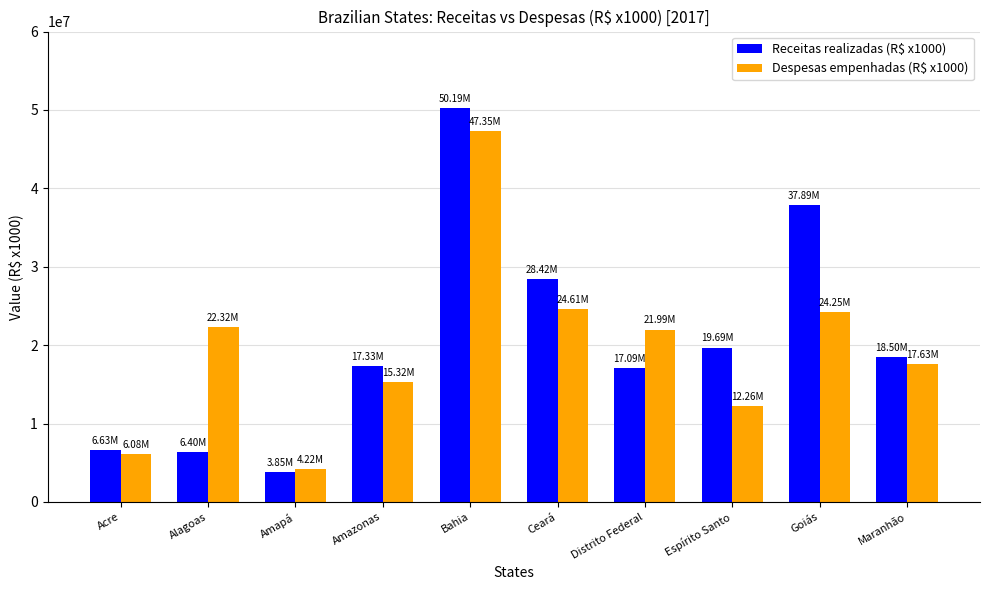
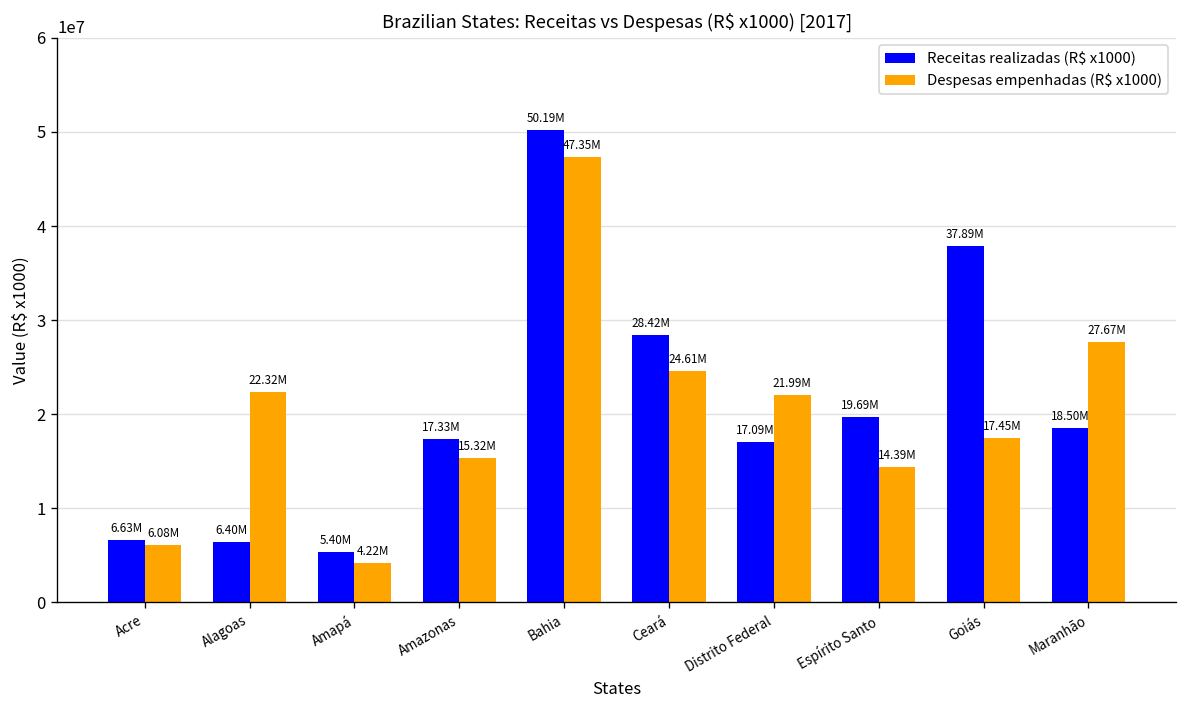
Receitas realizadas (R$ x1000), Amapá: 3.85M -> 5.40M
Despesas empenhadas (R$ x1000), Espírito Santo: 12.26M -> 14.39M
Despesas empenhadas (R$ x1000), Goiás: 24.25M -> 17.45M
Despesas empenhadas (R$ x1000), Maranhão: 17.63M -> 27.67M
